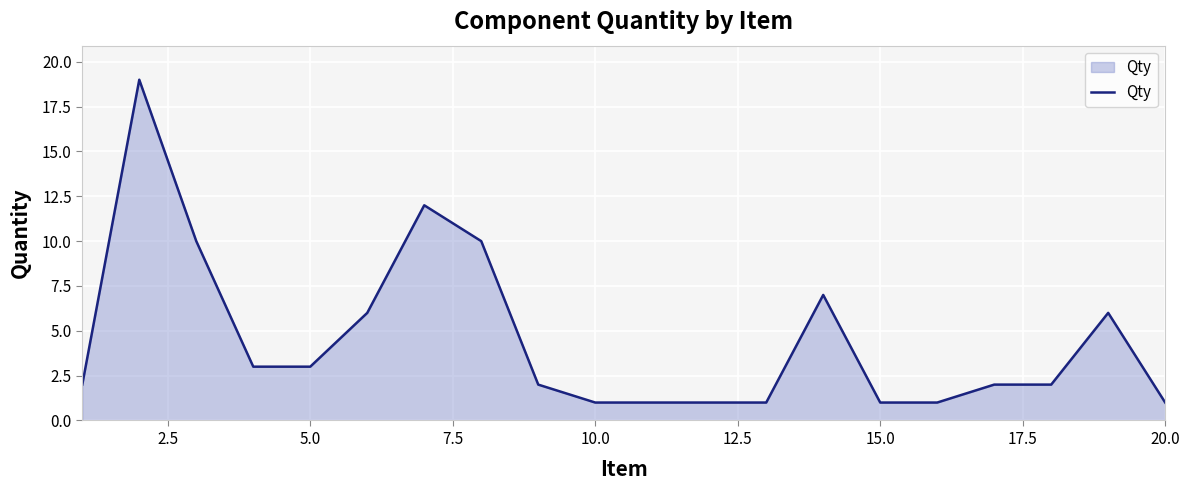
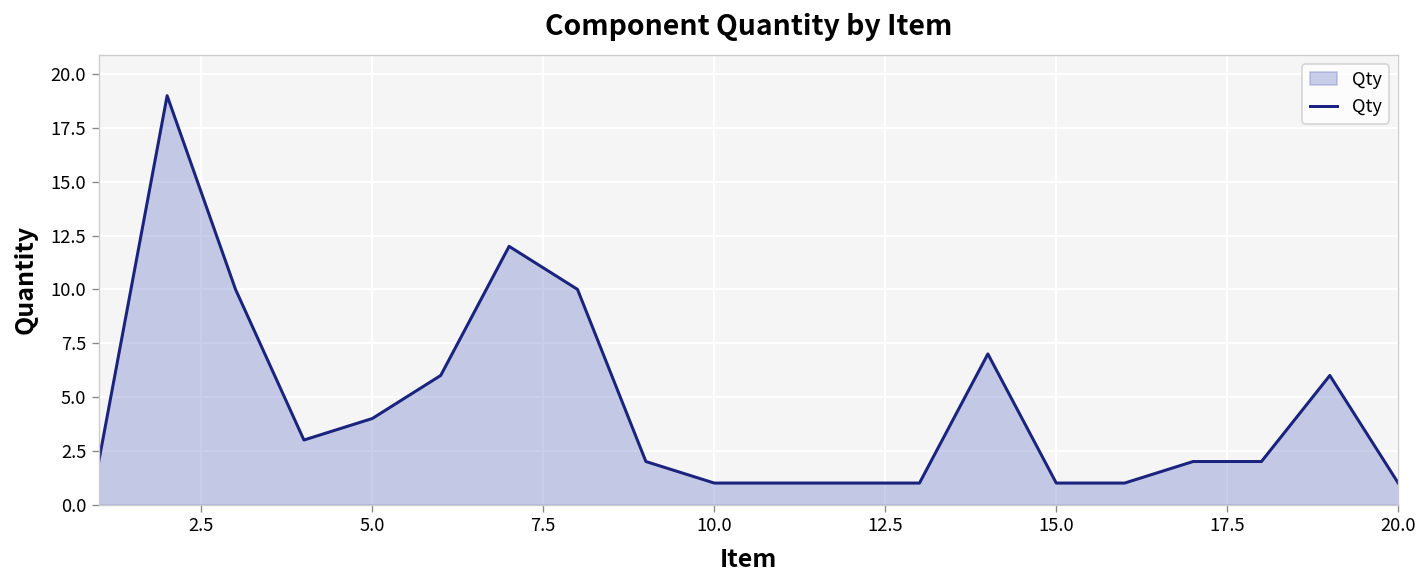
5.0: 3 -> 4
